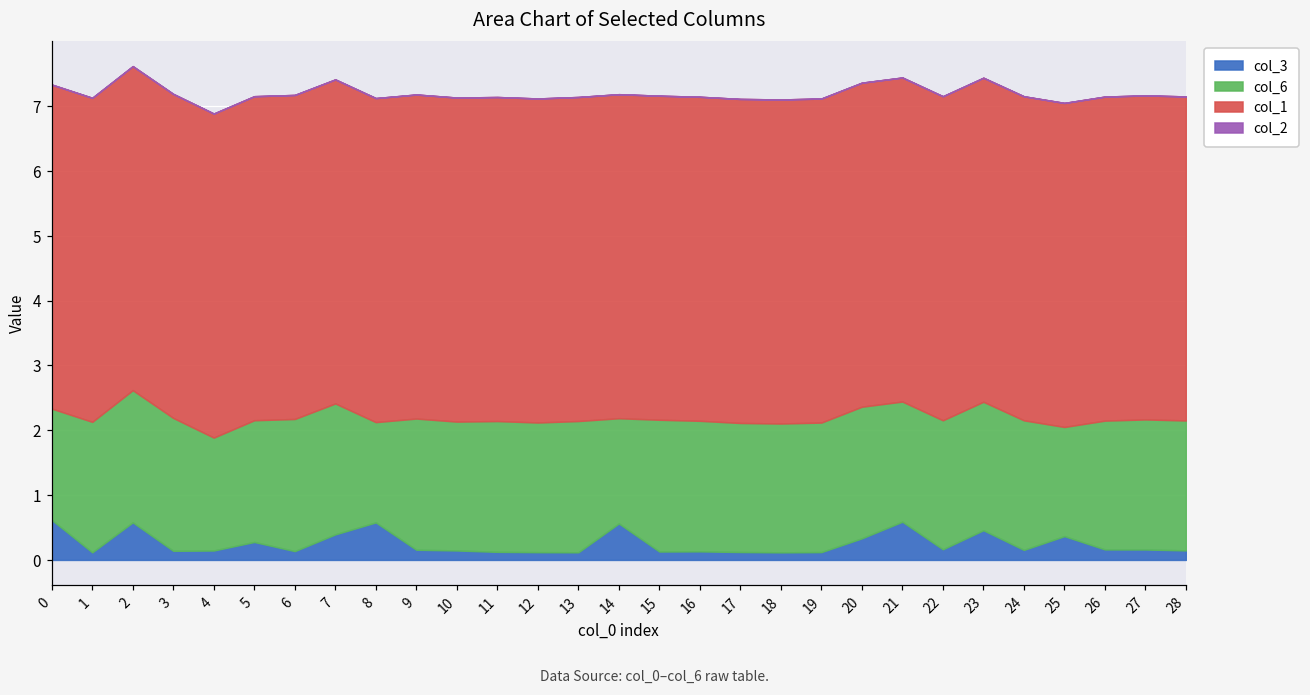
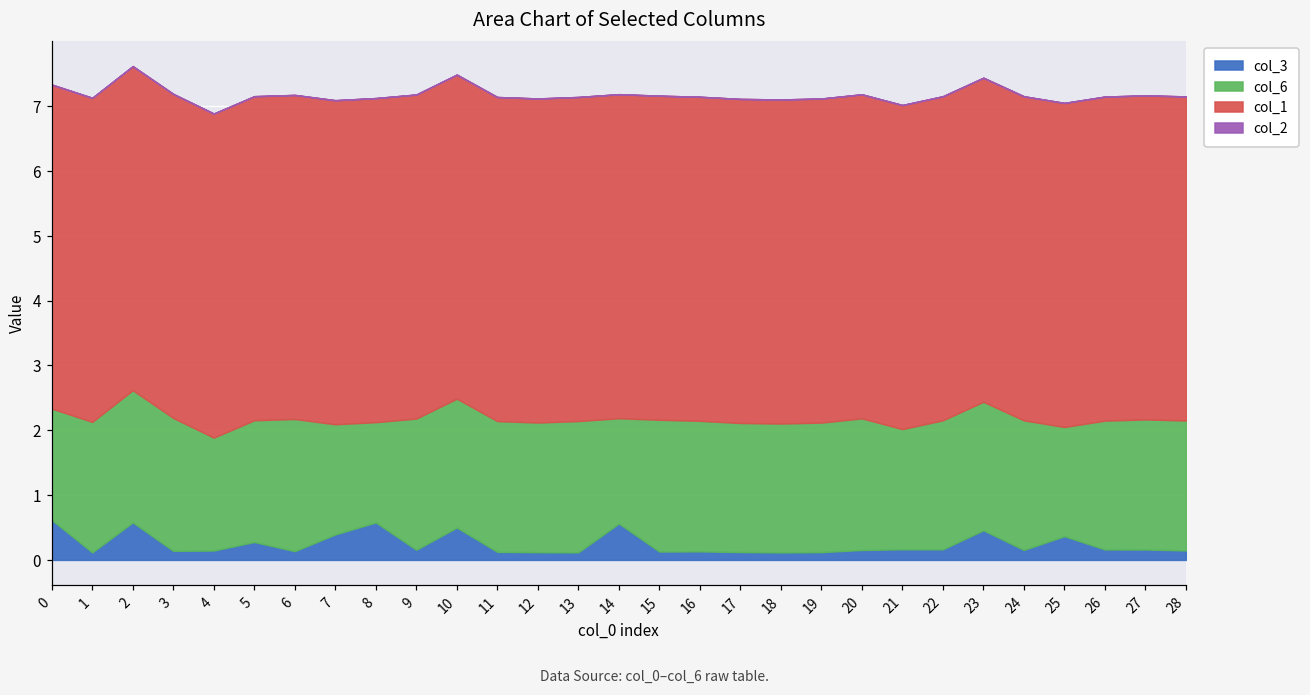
col_6, 7: 2.0 -> 1.7
col_3, 10: 0.1 -> 0.5
col_3, 20: 0.3 -> 0.2
col_3, 21: 0.6 -> 0.2
